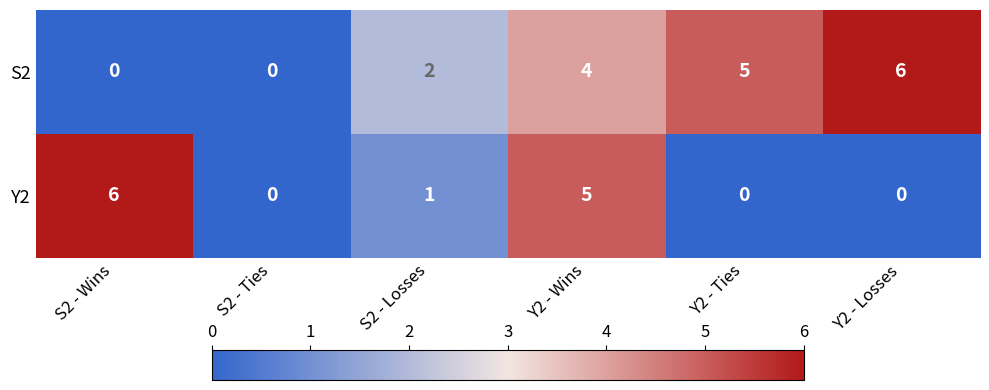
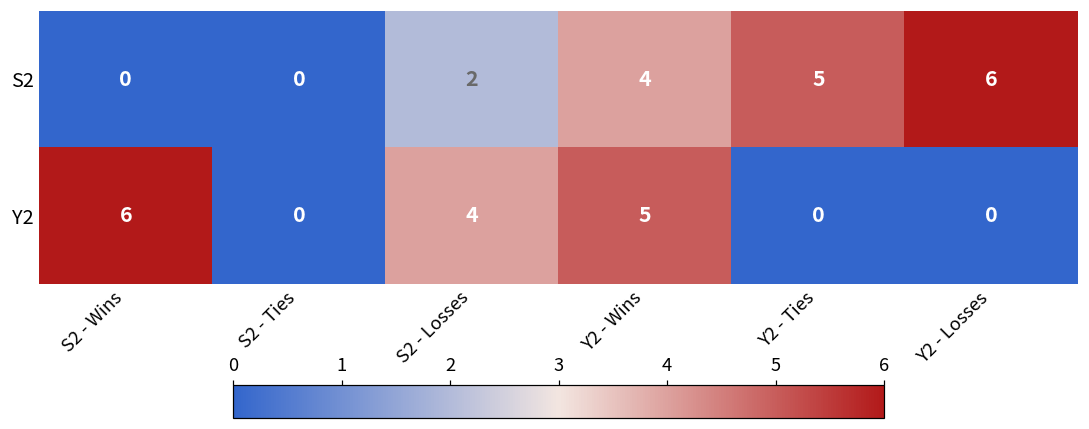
Y2, S2 - Losses: 1 -> 4
